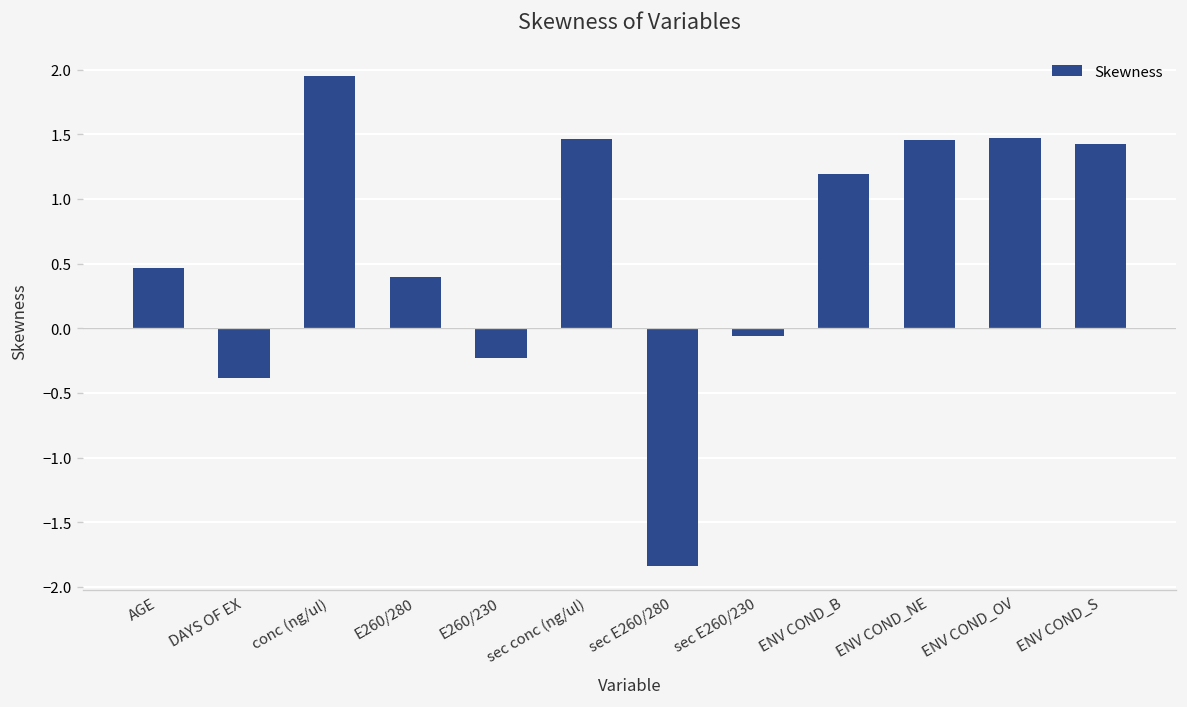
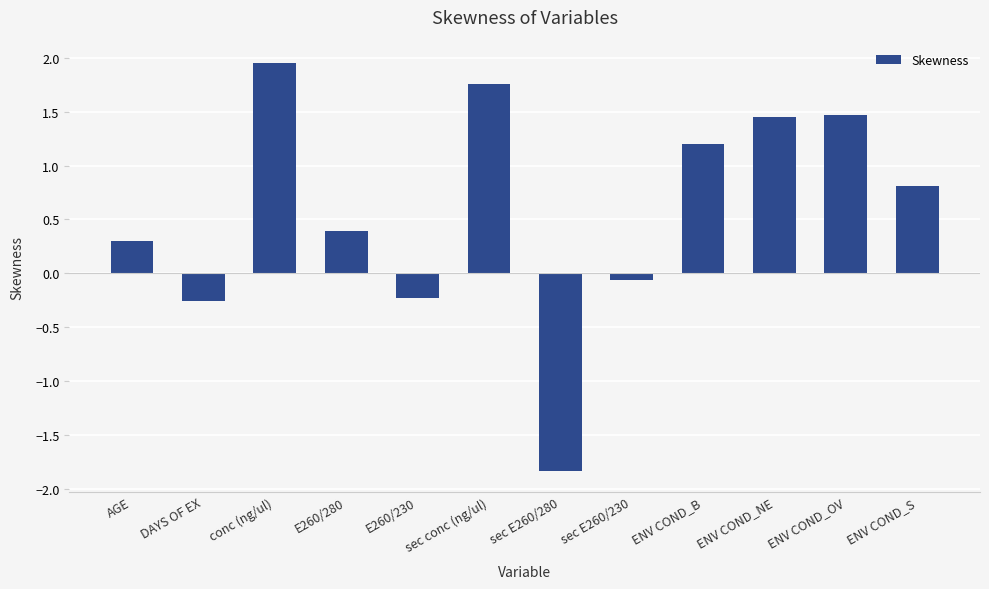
AGE: 0.47 -> 0.30
DAYS OF EX: -0.39 -> -0.26
sec conc (ng/ul): 1.47 -> 1.76
ENV COND_S: 1.42 -> 0.81
